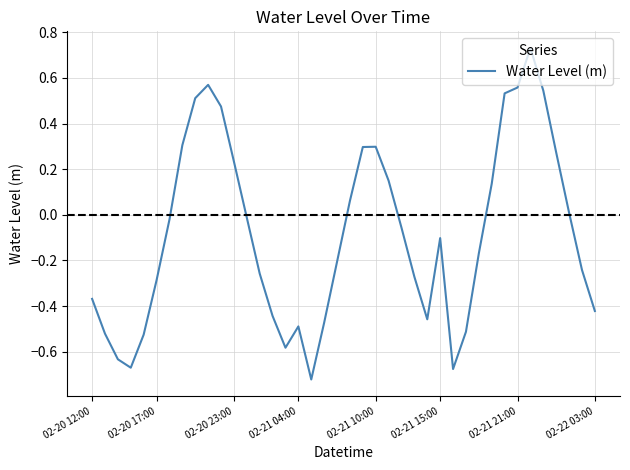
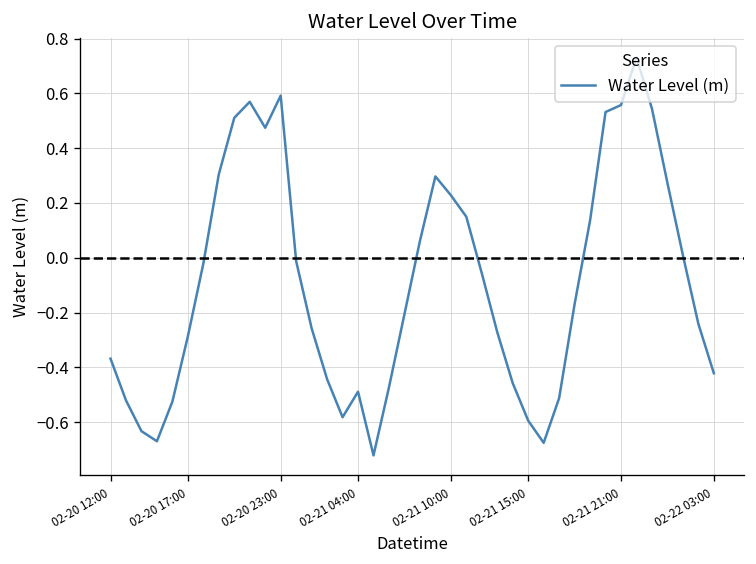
02-20 23:00: 0.23 -> 0.59
02-21 10:00: 0.30 -> 0.23
02-21 15:00: -0.10 -> -0.60
